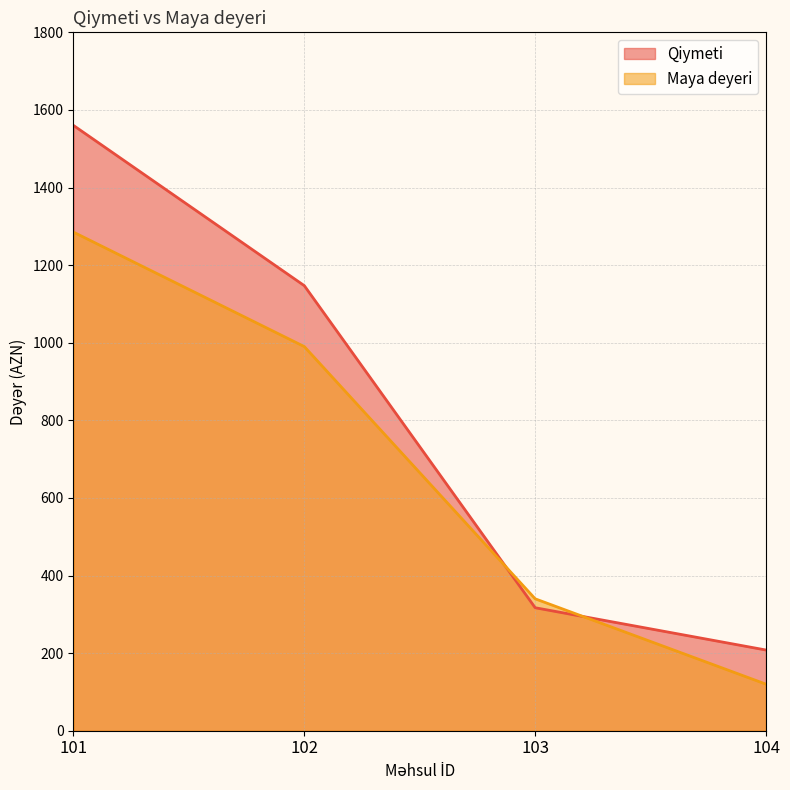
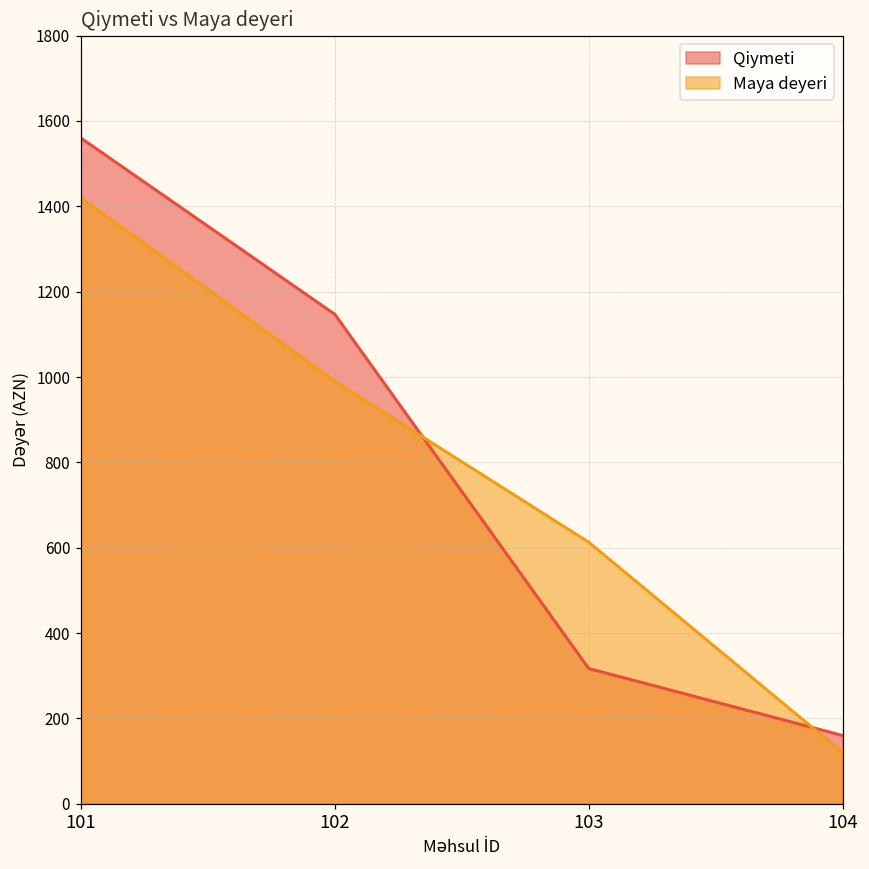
Maya deyeri, 101: 1290 -> 1420
Maya deyeri, 103: 340 -> 610
Qiymeti, 104: 210 -> 160
